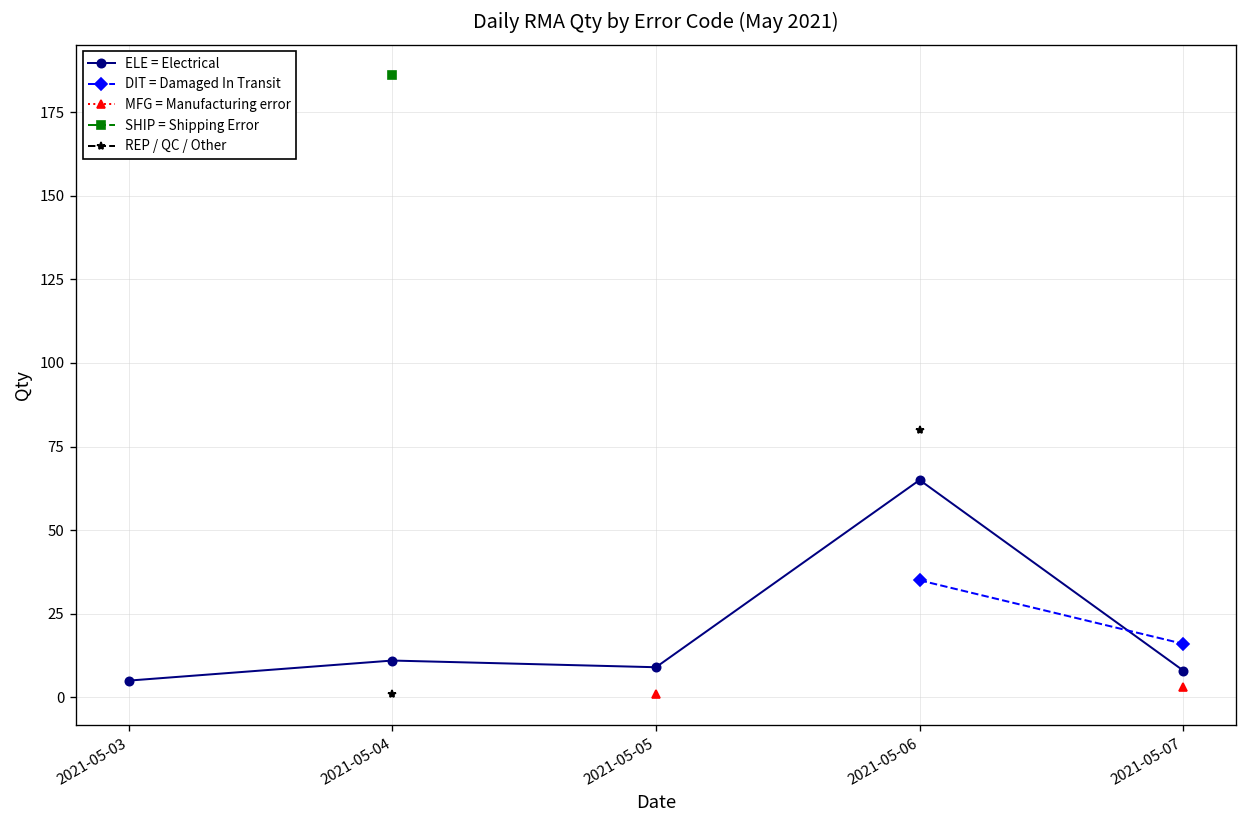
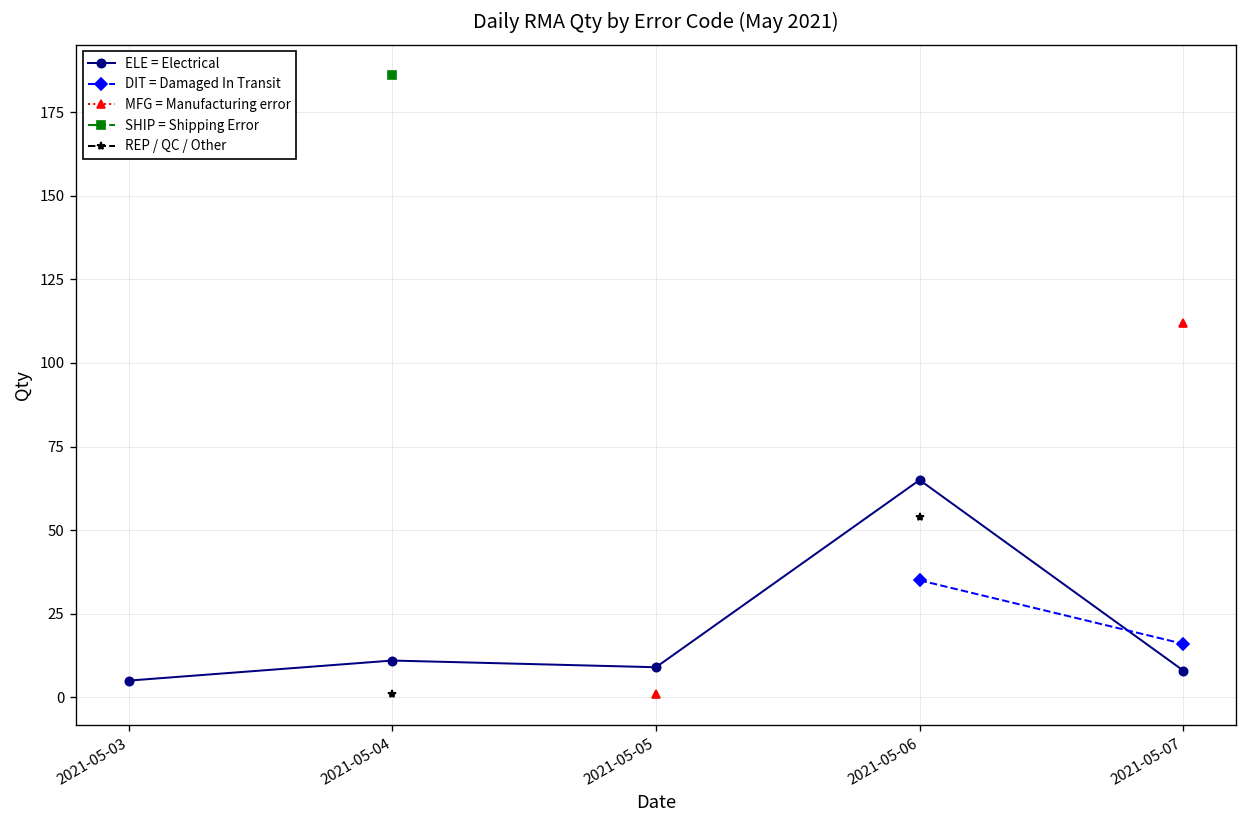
REP / QC / Other, 2021-05-06: 80 -> 54
MFG = Manufacturing error, 2021-05-07: 3 -> 112
